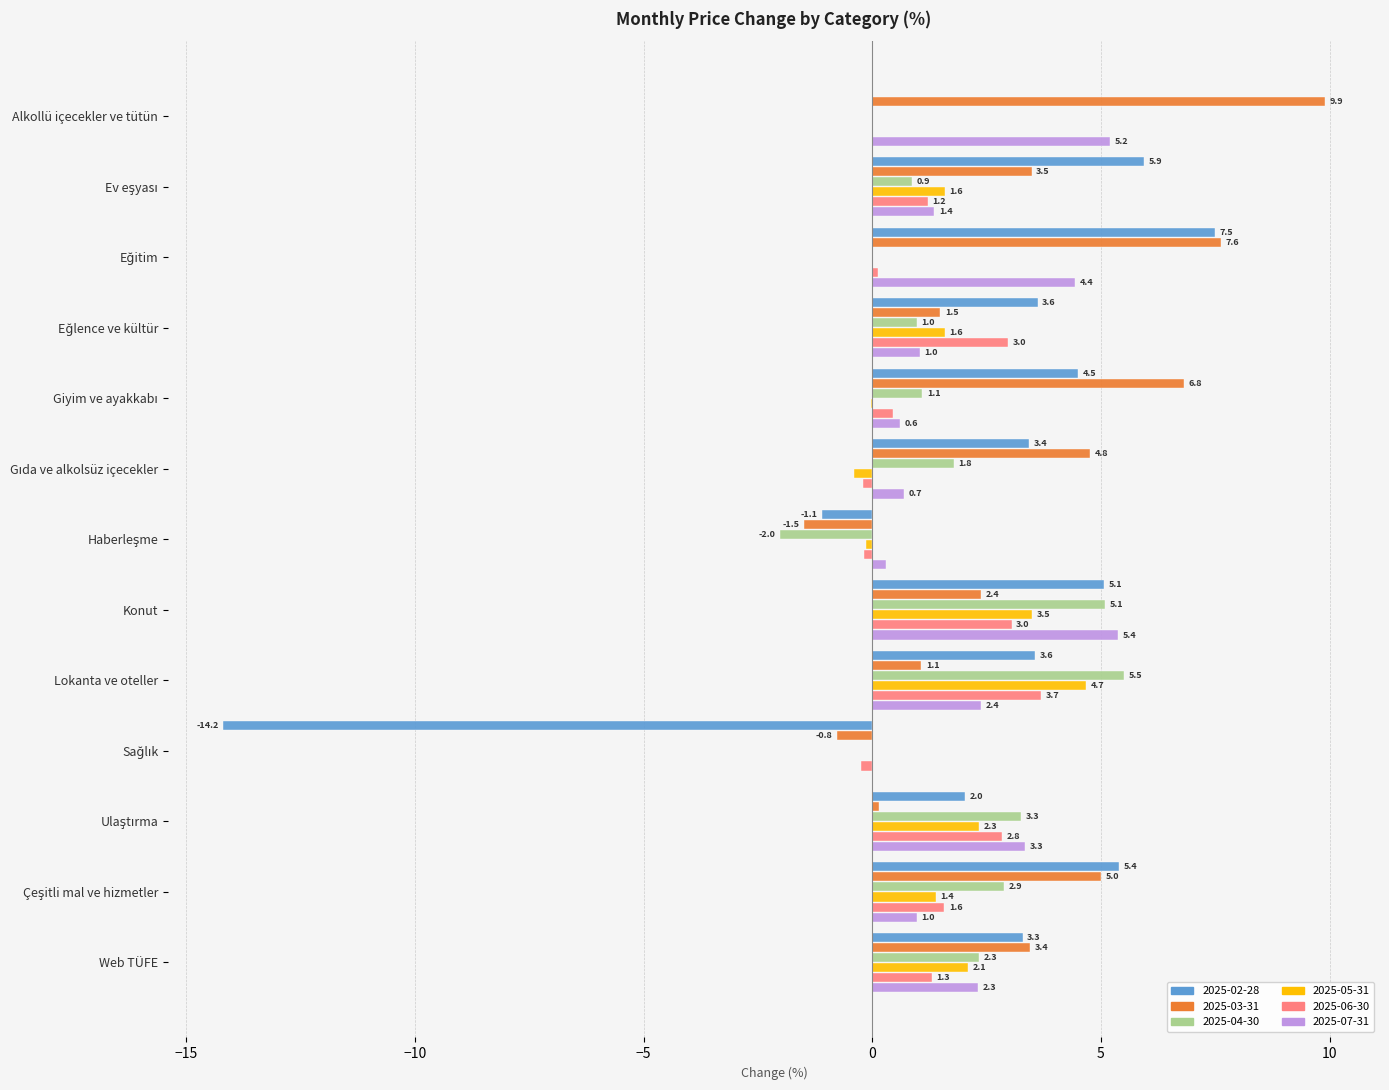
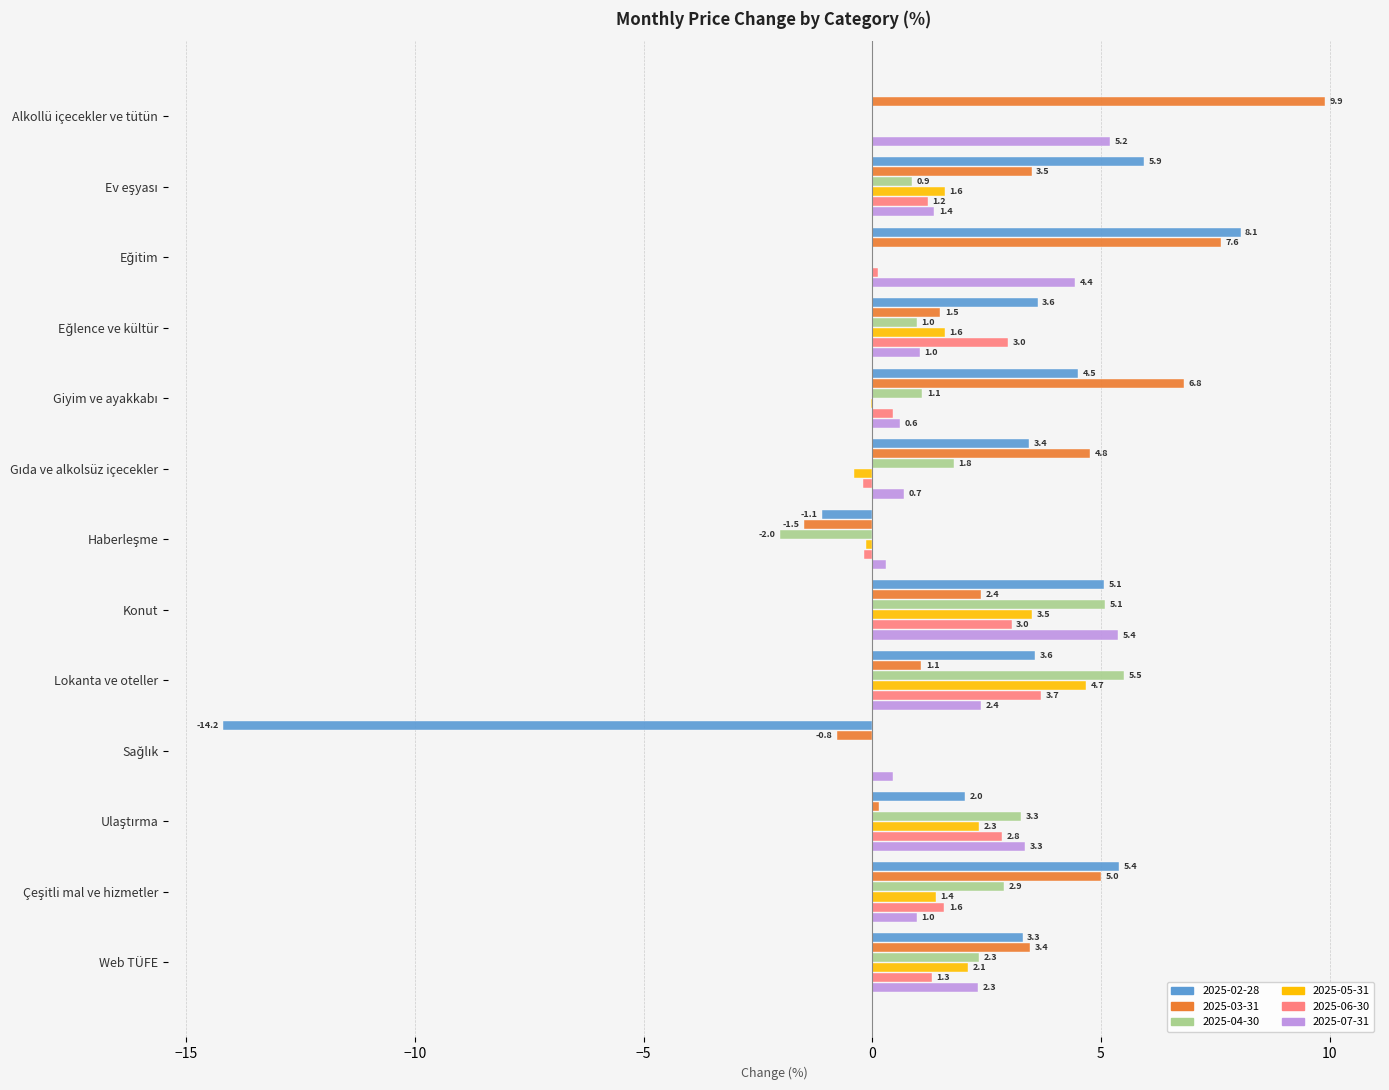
2025-02-28, Eğitim: 7.5 -> 8.1
2025-06-30, Sağlık: -0.3 -> 0.0
2025-07-31, Sağlık: 0.0 -> 0.4
